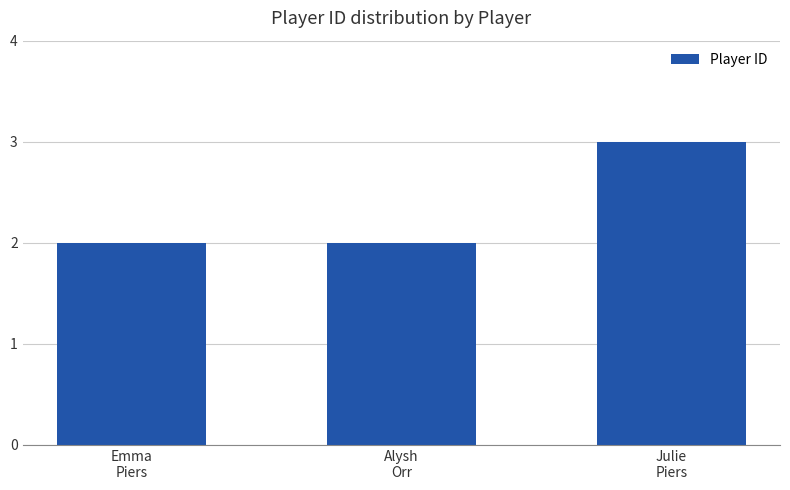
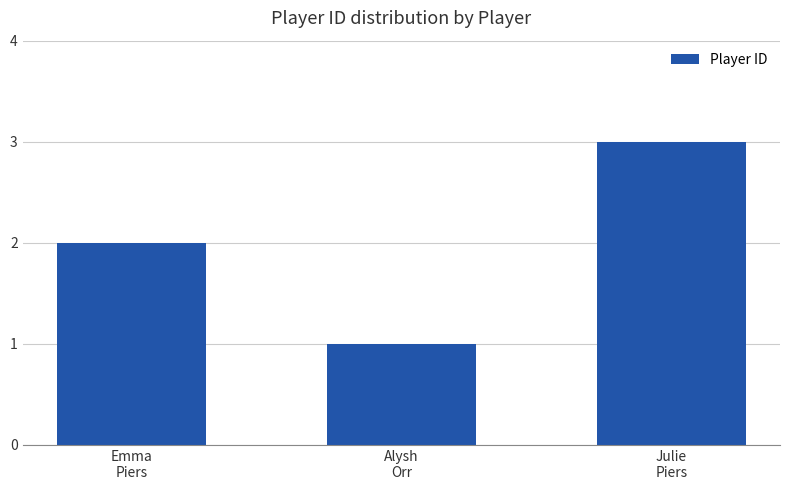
Alysh Orr: 2 -> 1
